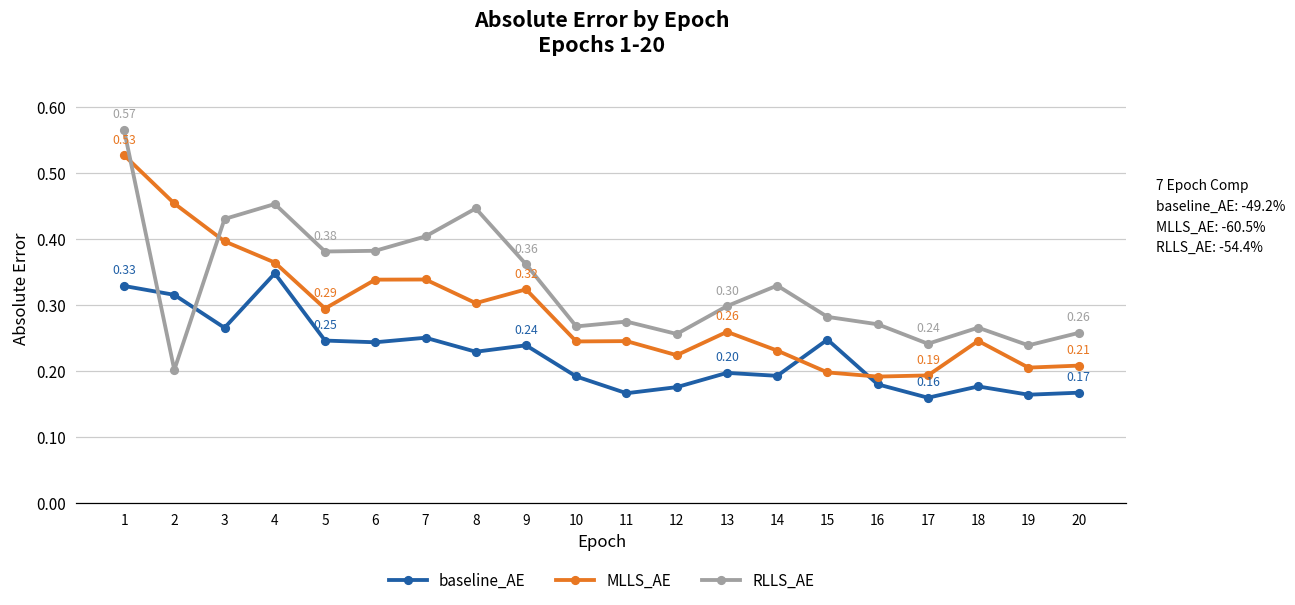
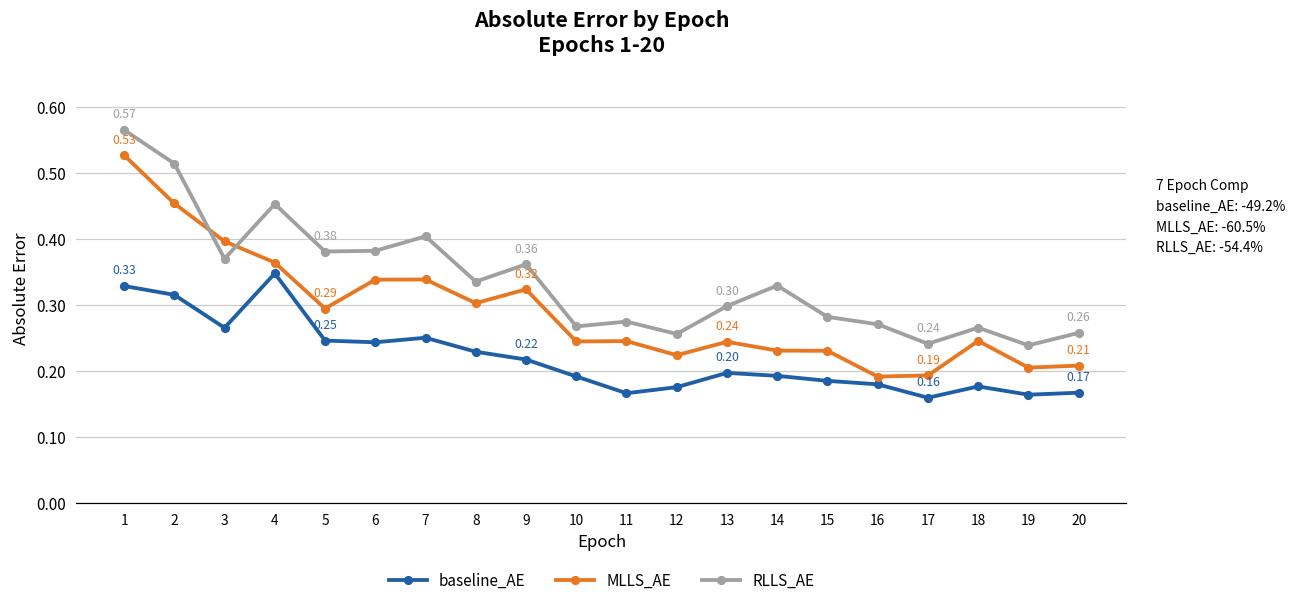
RLLS_AE, 2: 0.20 -> 0.51
RLLS_AE, 3: 0.43 -> 0.37
RLLS_AE, 8: 0.45 -> 0.34
baseline_AE, 9: 0.24 -> 0.22
MLLS_AE, 13: 0.26 -> 0.24
baseline_AE, 15: 0.25 -> 0.18
MLLS_AE, 15: 0.20 -> 0.23
